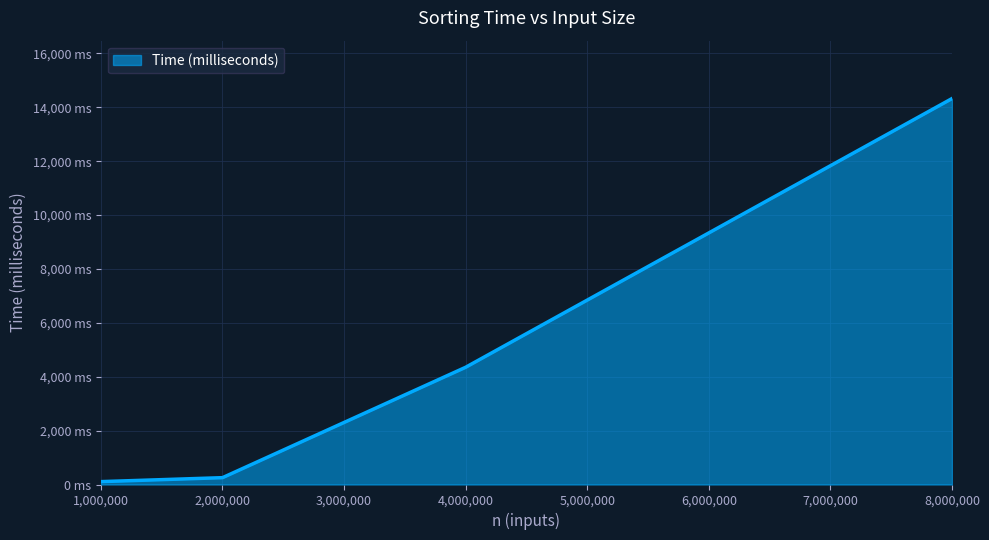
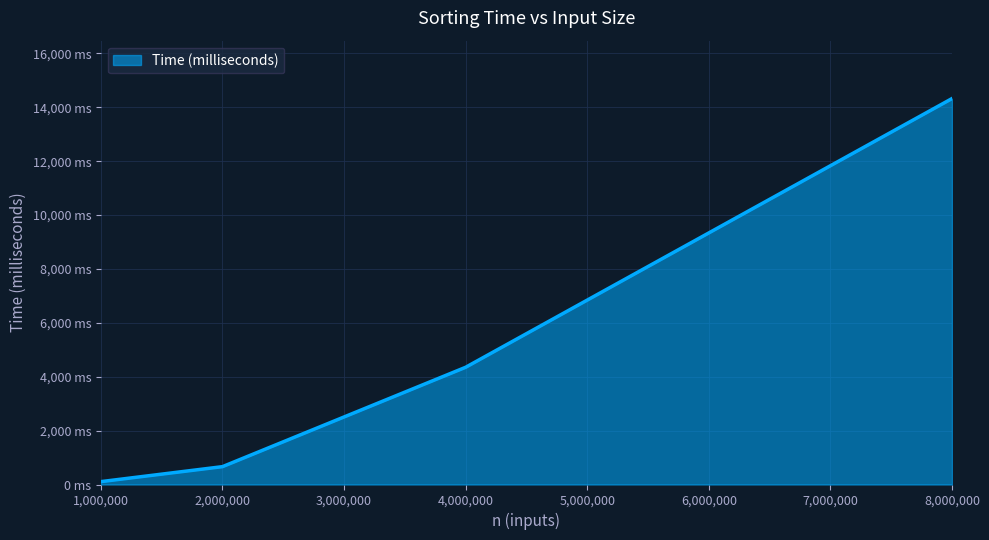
2,000,000: 300 ms -> 700 ms
